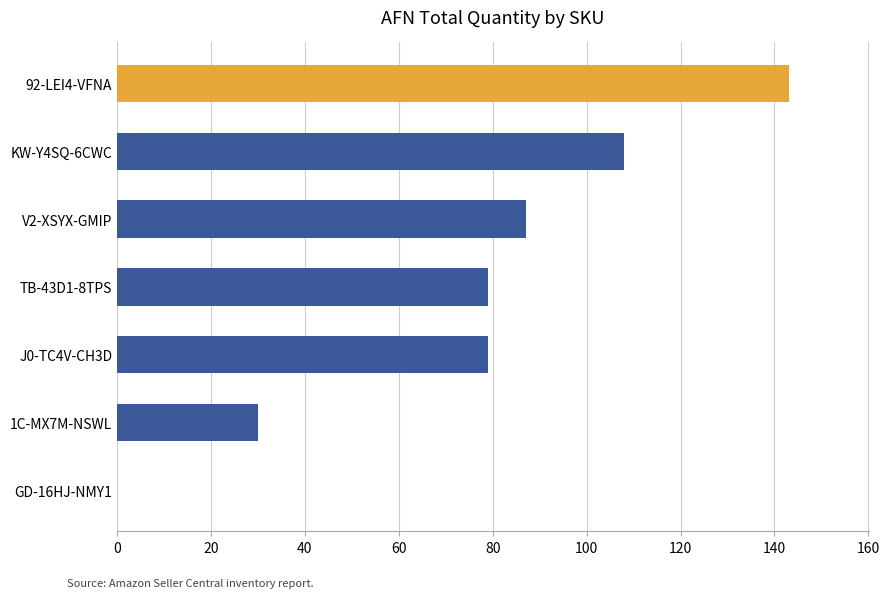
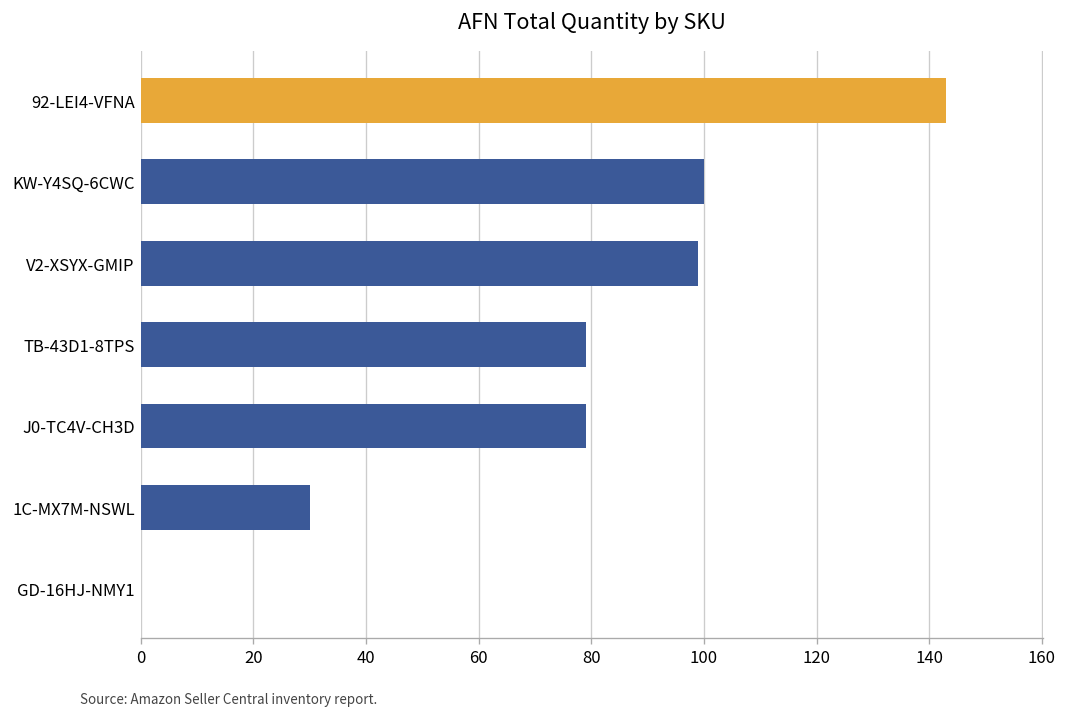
KW-Y4SQ-6CWC: 108 -> 100
V2-XSYX-GMIP: 87 -> 99
